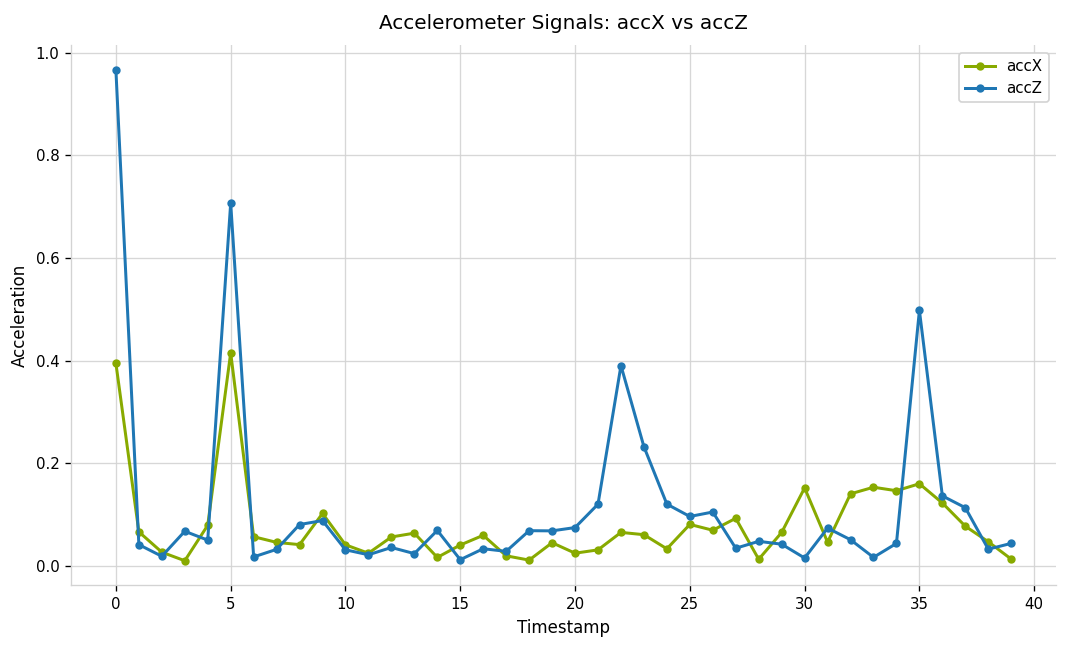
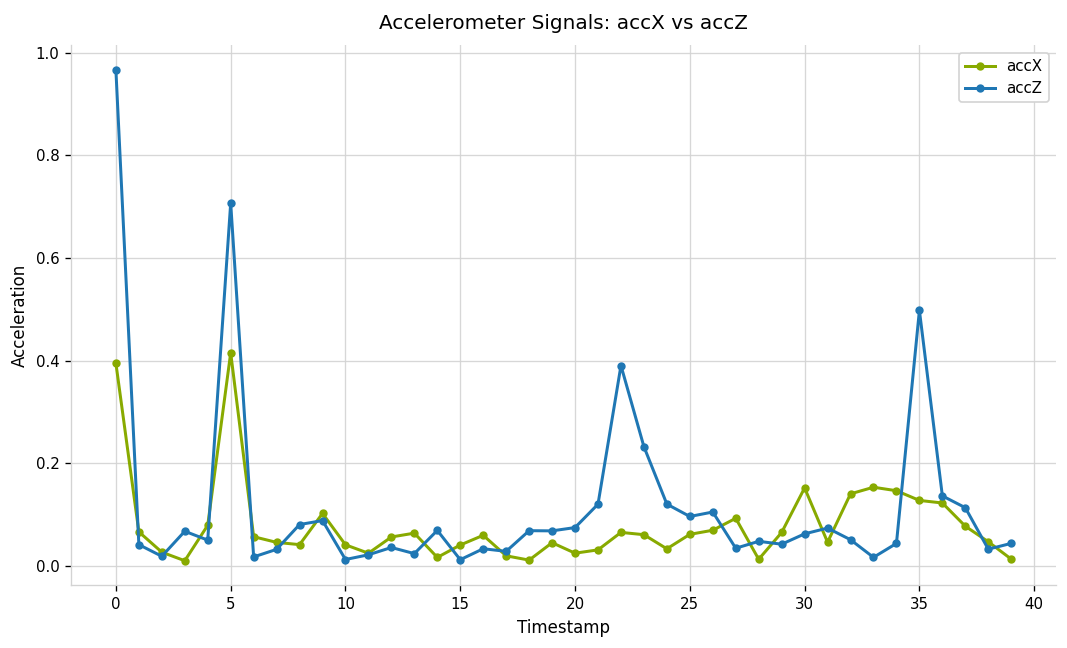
accZ, 10: 0.03 -> 0.01
accX, 25: 0.08 -> 0.06
accZ, 30: 0.02 -> 0.06
accX, 35: 0.16 -> 0.13
